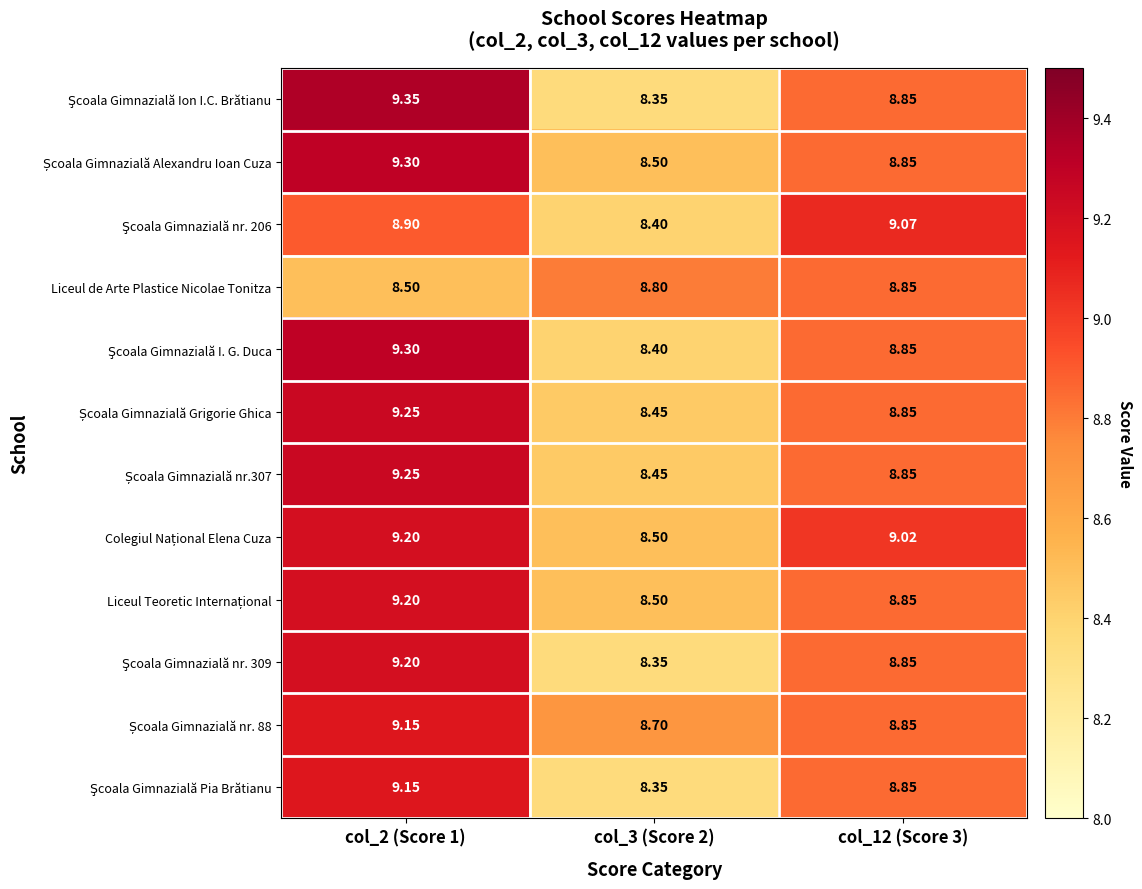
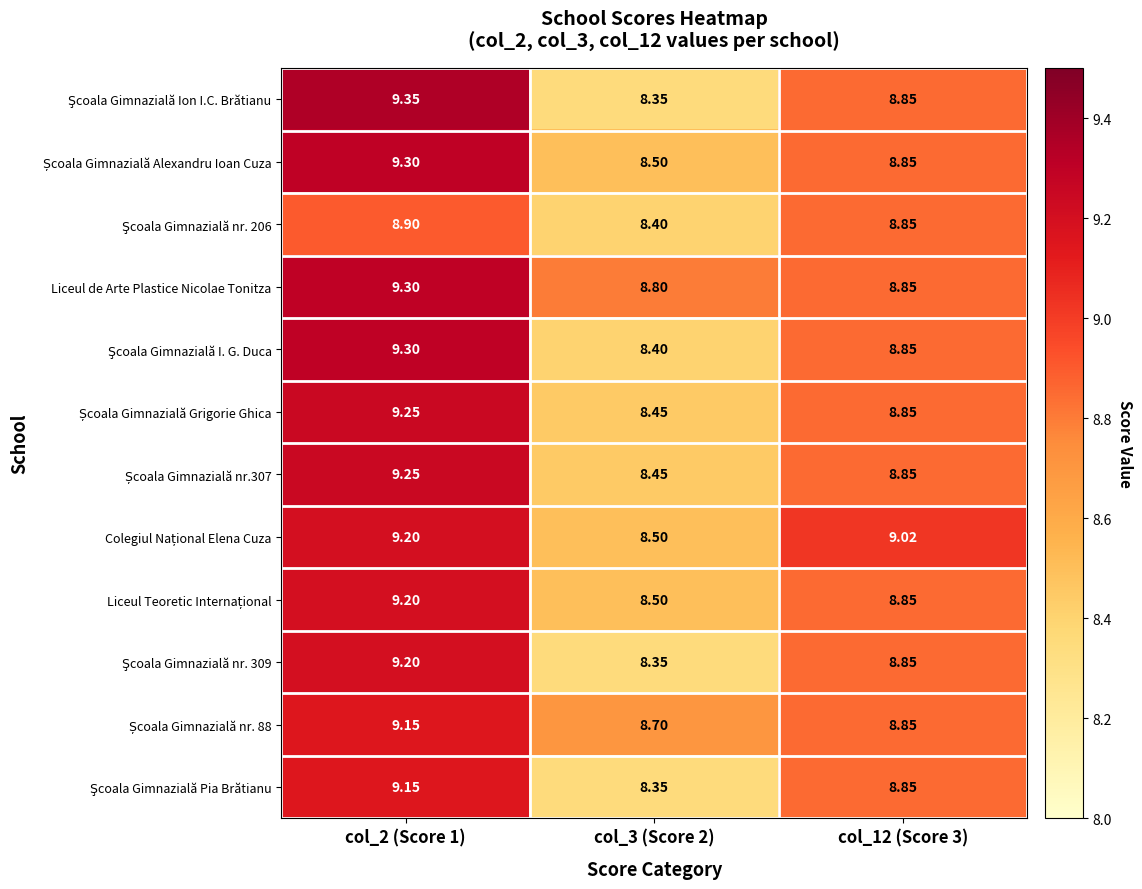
Şcoala Gimnazială nr. 206, col_12 (Score 3): 9.07 -> 8.85
Liceul de Arte Plastice Nicolae Tonitza, col_2 (Score 1): 8.50 -> 9.30
